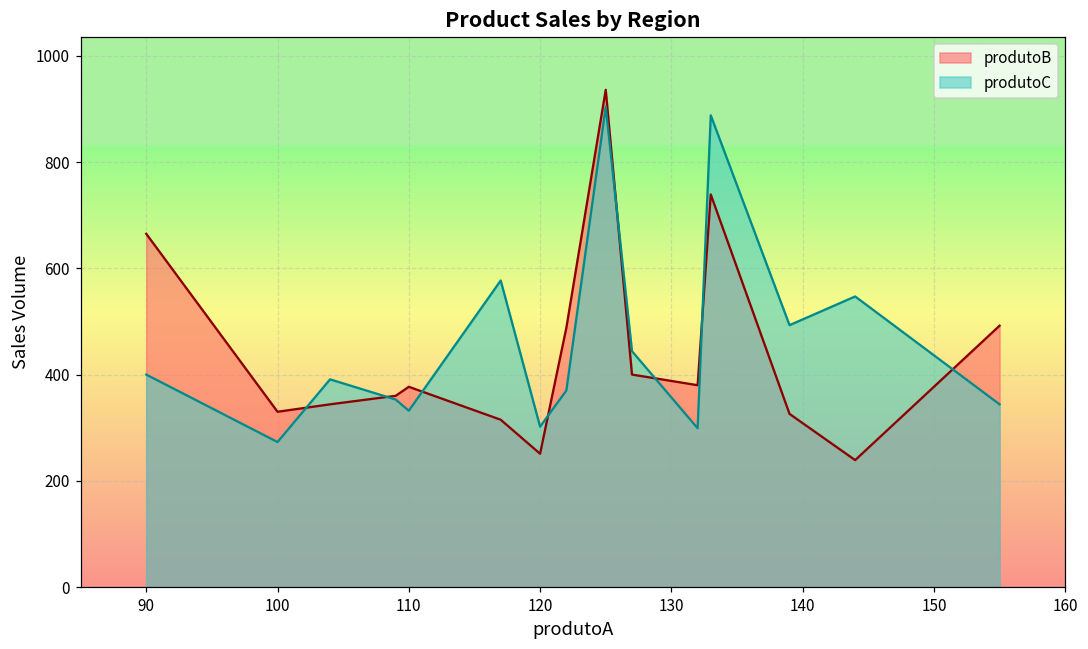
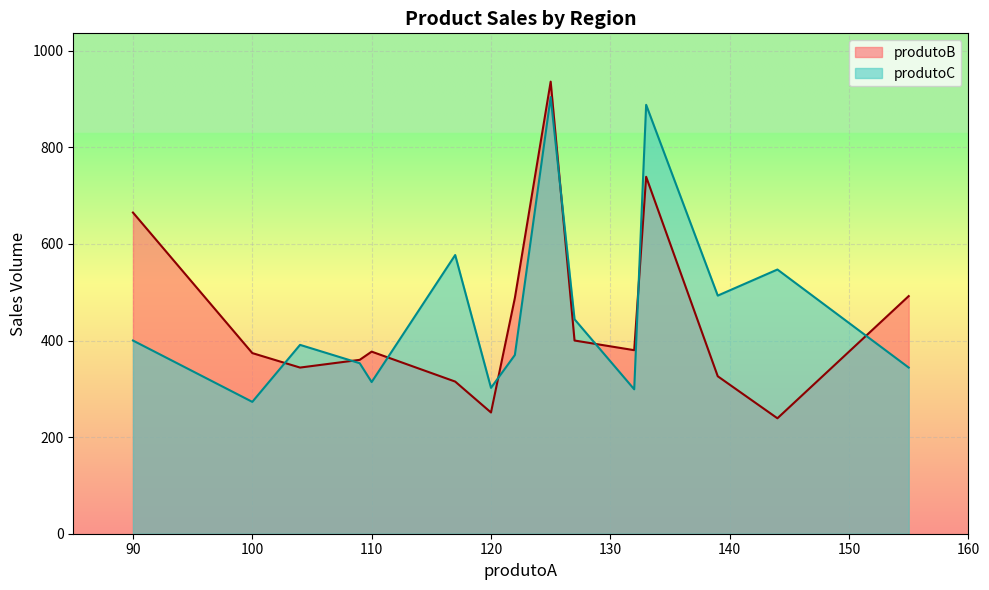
produtoB, 100: 330 -> 370
produtoC, 110: 330 -> 310
